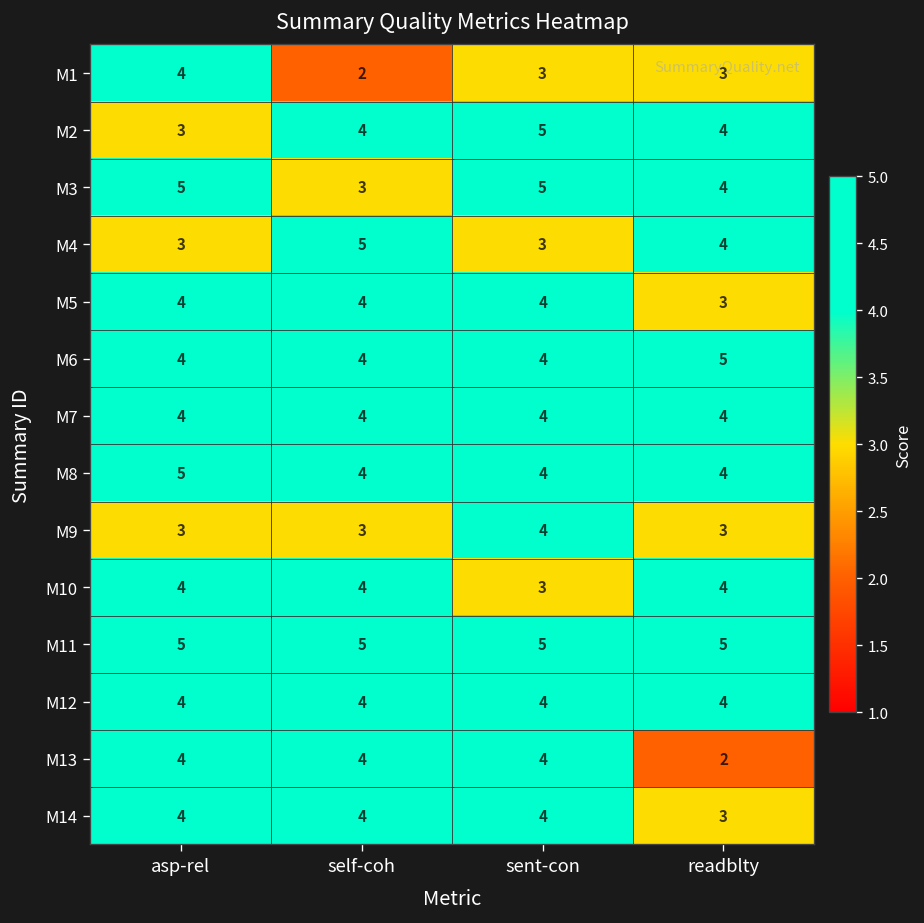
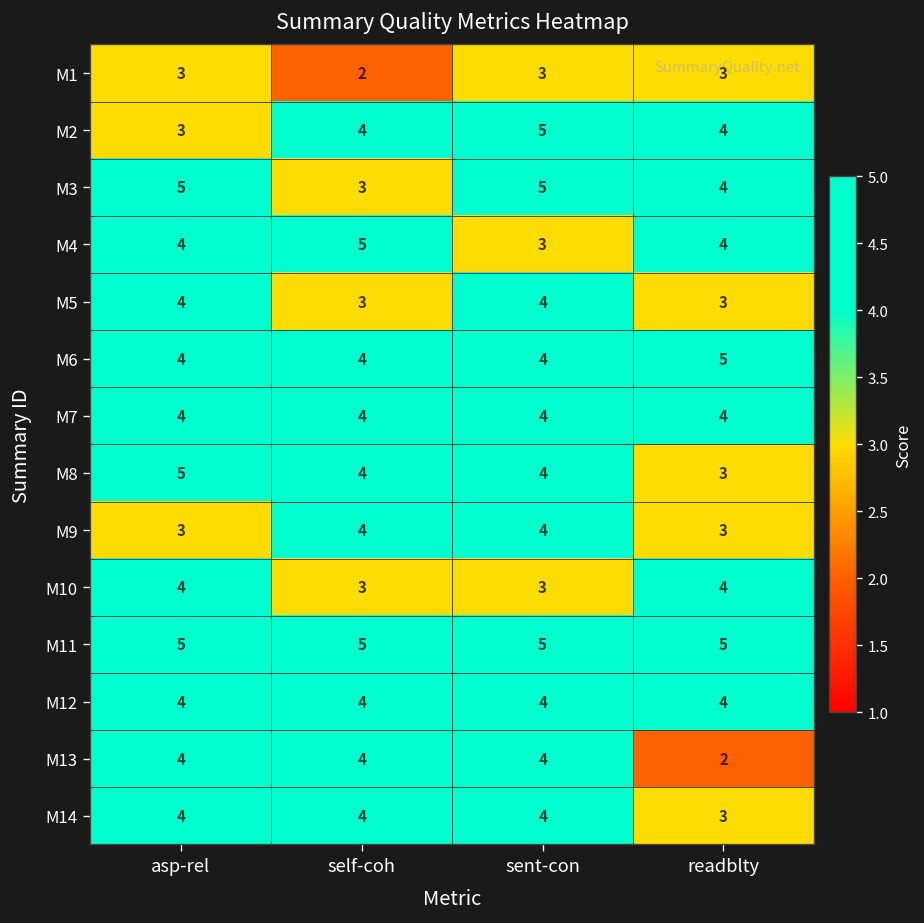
M1, asp-rel: 4 -> 3
M4, asp-rel: 3 -> 4
M5, self-coh: 4 -> 3
M8, readblty: 4 -> 3
M9, self-coh: 3 -> 4
M10, self-coh: 4 -> 3
